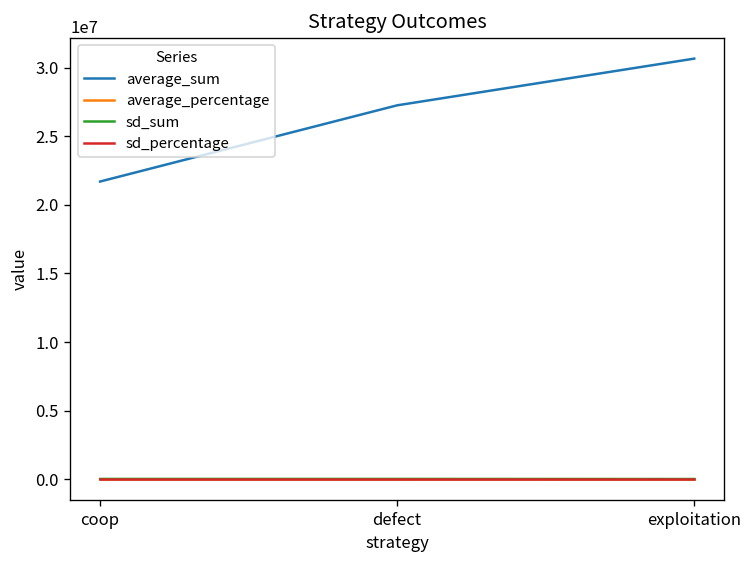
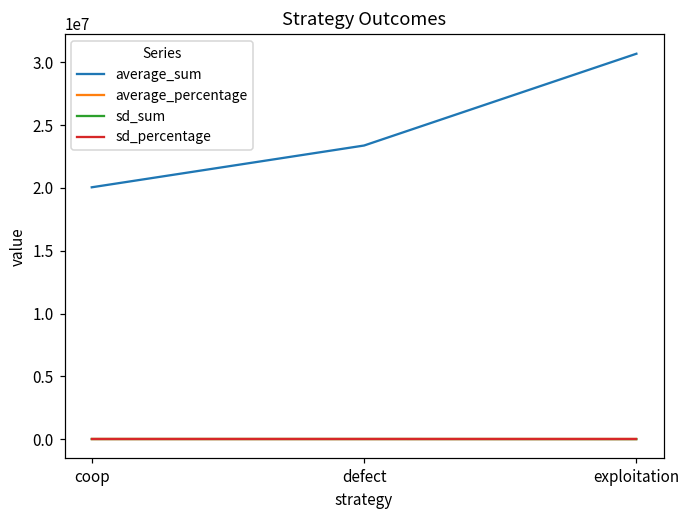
average_sum, coop: 21700000 -> 20000000
average_sum, defect: 27300000 -> 23400000
